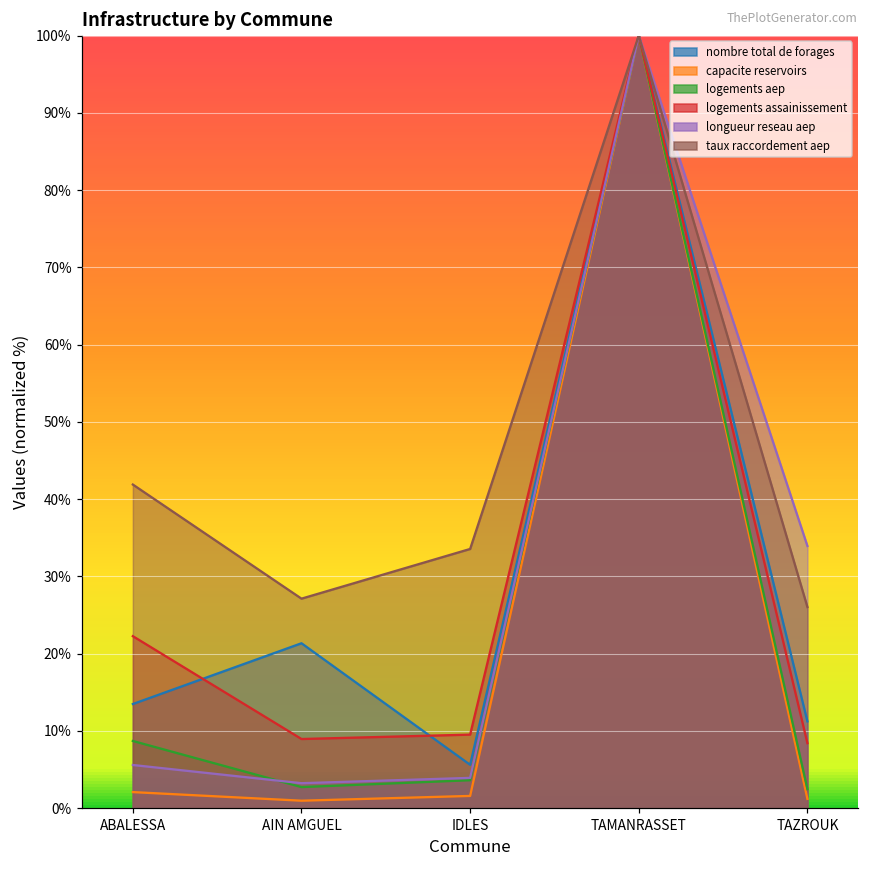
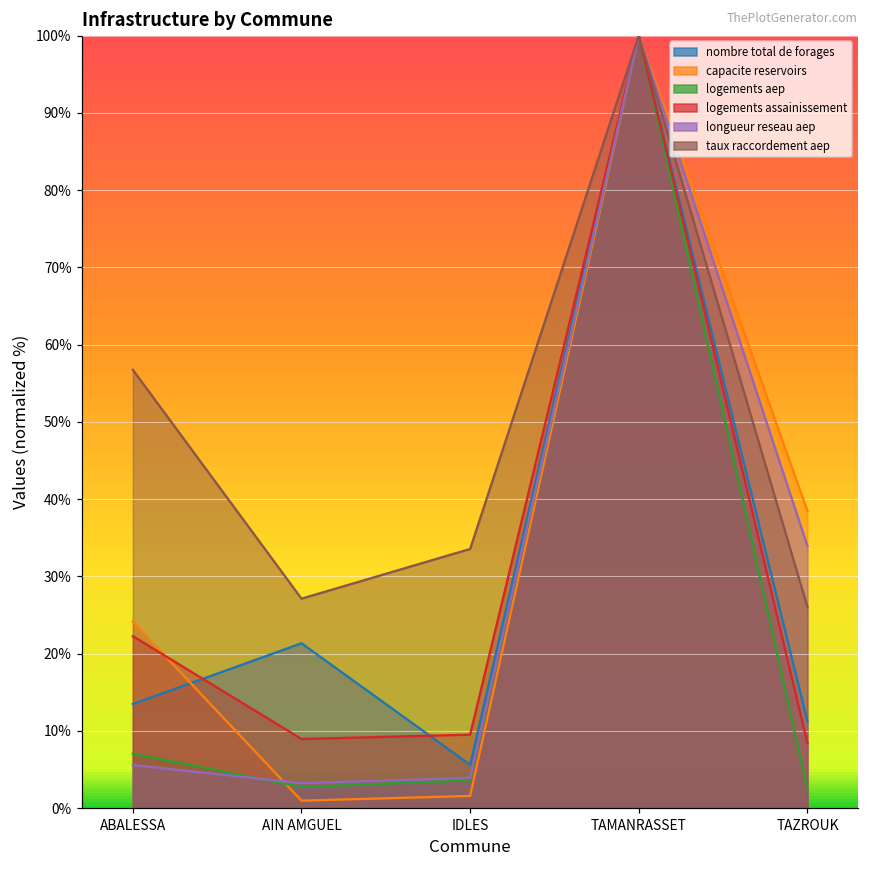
capacite reservoirs, ABALESSA: 2% -> 24%
logements aep, ABALESSA: 9% -> 7%
taux raccordement aep, ABALESSA: 42% -> 57%
capacite reservoirs, TAZROUK: 1% -> 38%
